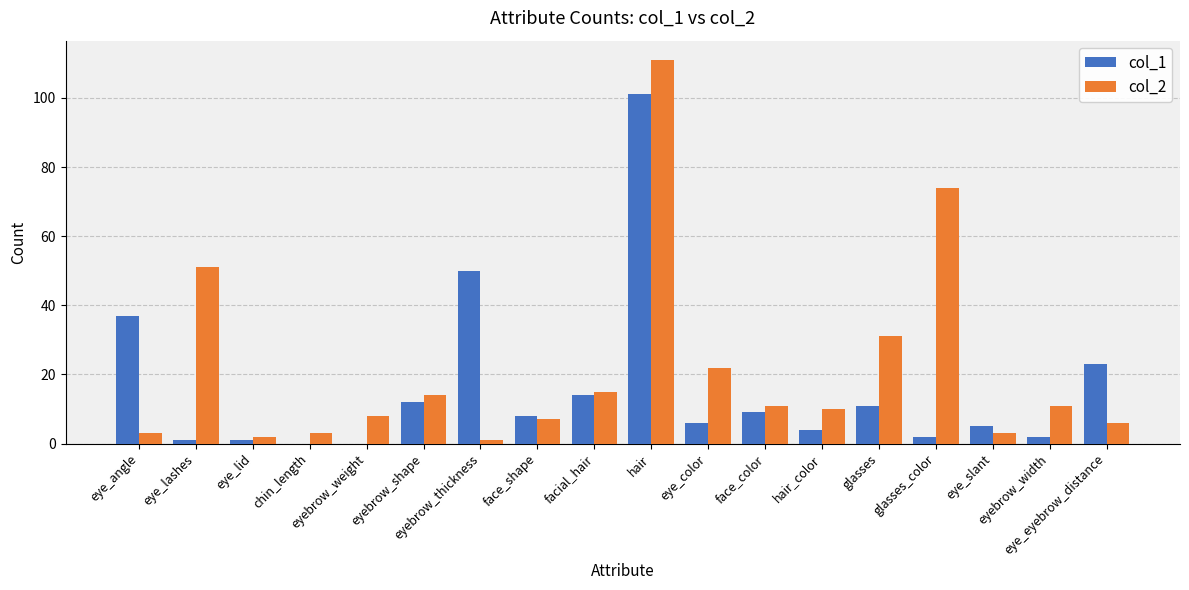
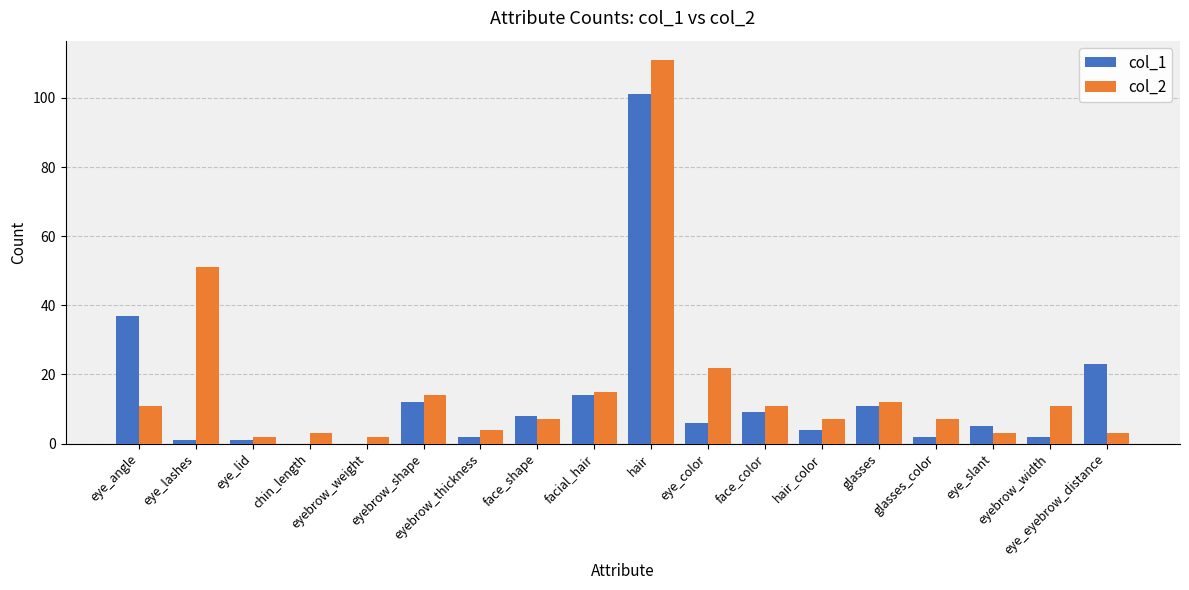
col_2, eye_angle: 3 -> 11
col_2, eyebrow_weight: 8 -> 2
col_1, eyebrow_thickness: 50 -> 2
col_2, eyebrow_thickness: 1 -> 4
col_2, hair_color: 10 -> 7
col_2, glasses: 31 -> 12
col_2, glasses_color: 74 -> 7
col_2, eye_eyebrow_distance: 6 -> 3
